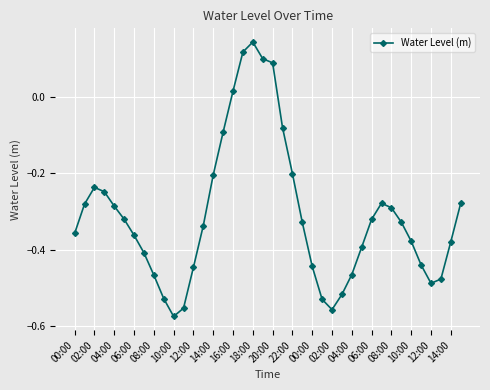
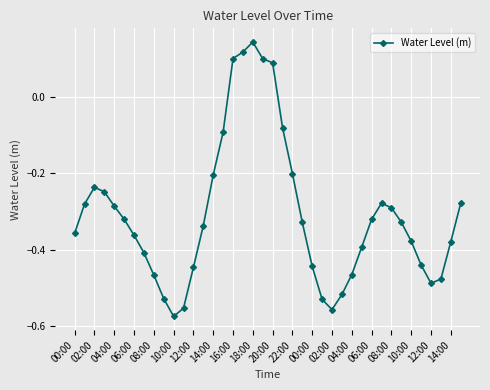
16:00: 0.02 -> 0.10
